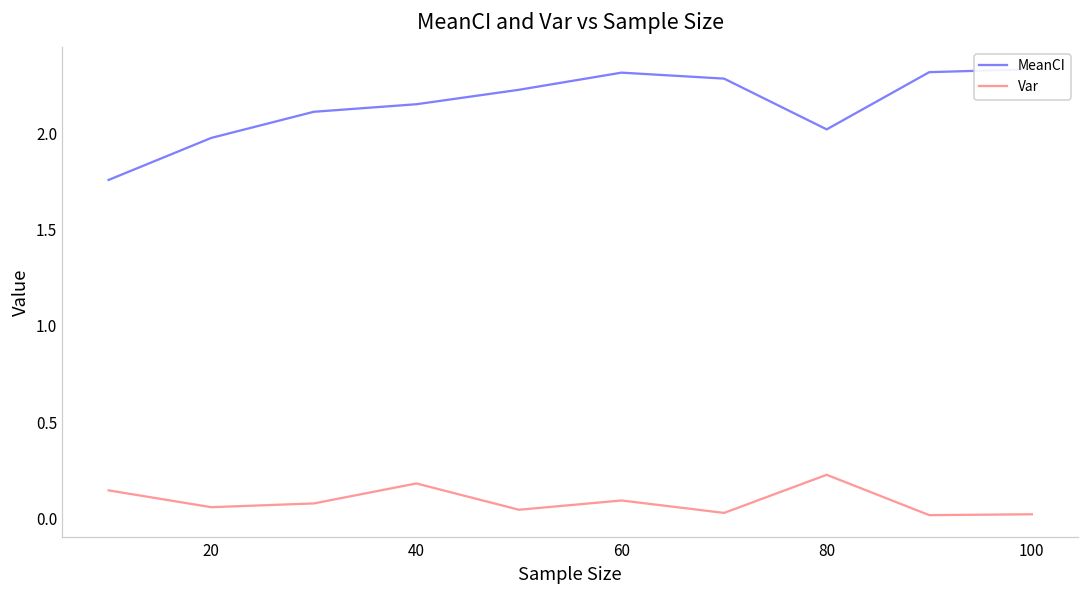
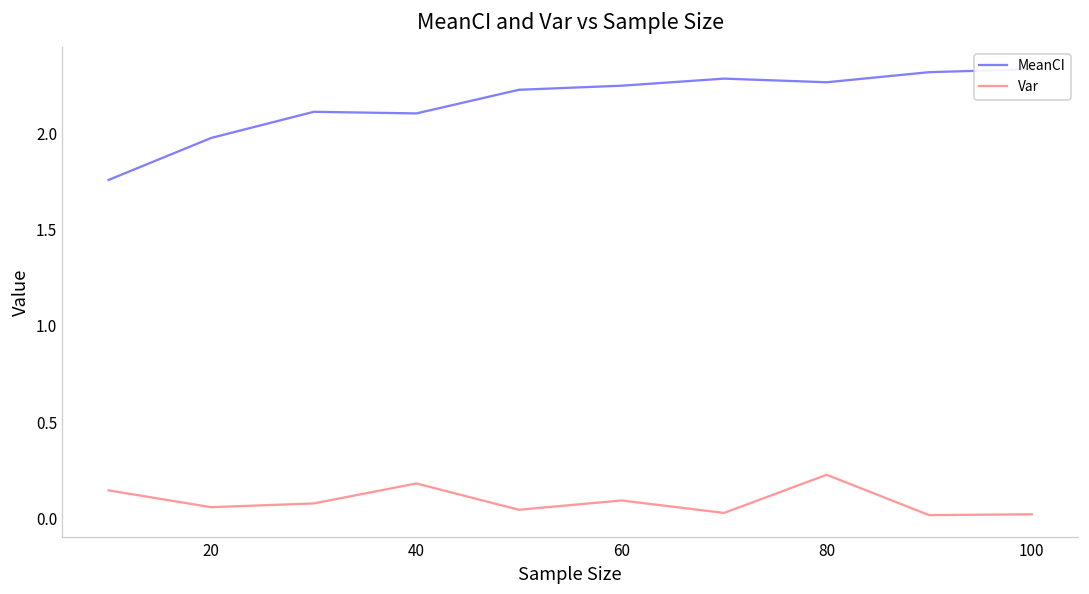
MeanCI, 40: 2.15 -> 2.10
MeanCI, 60: 2.32 -> 2.25
MeanCI, 80: 2.02 -> 2.27
